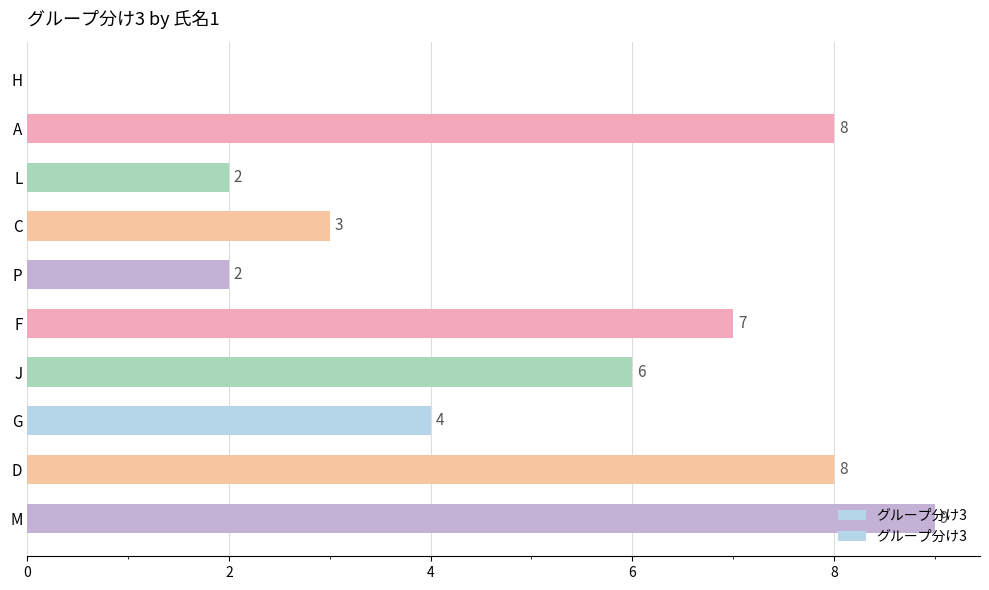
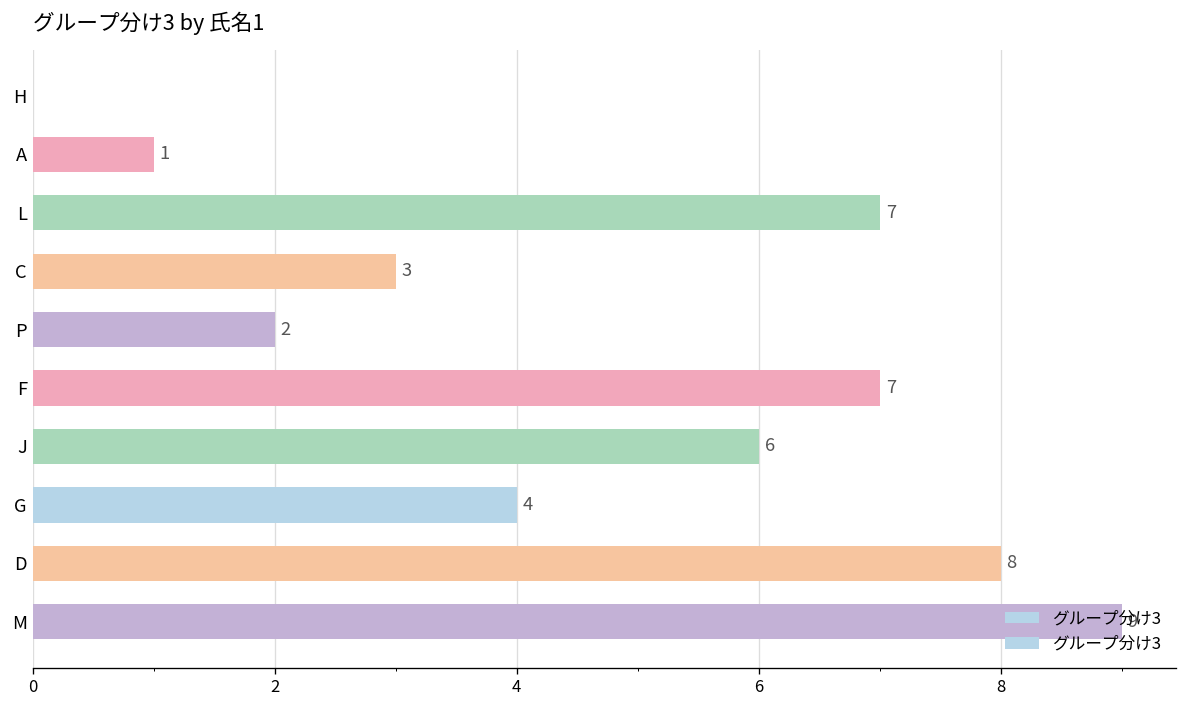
A: 8 -> 1
L: 2 -> 7
